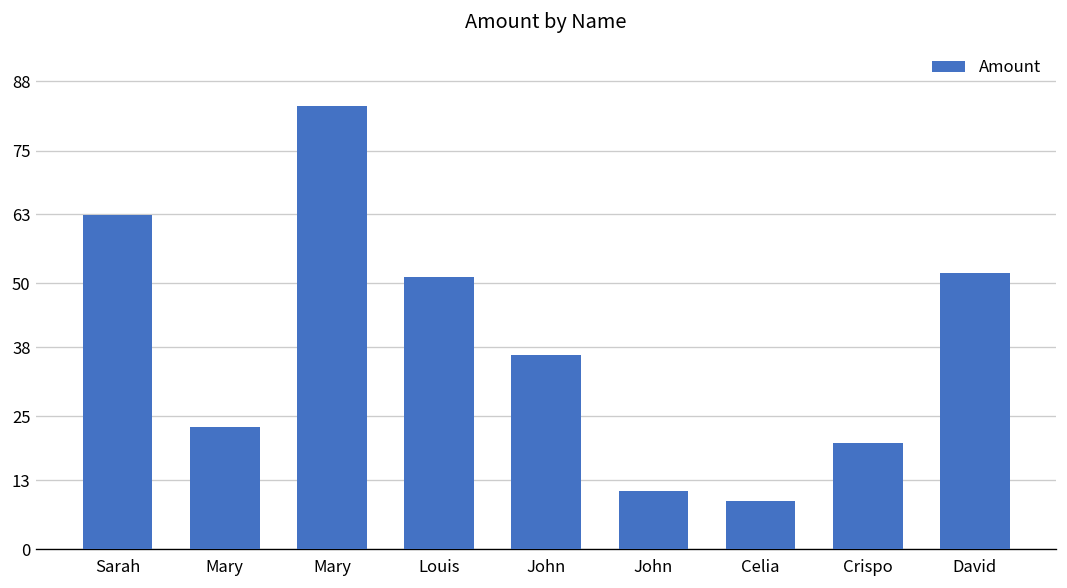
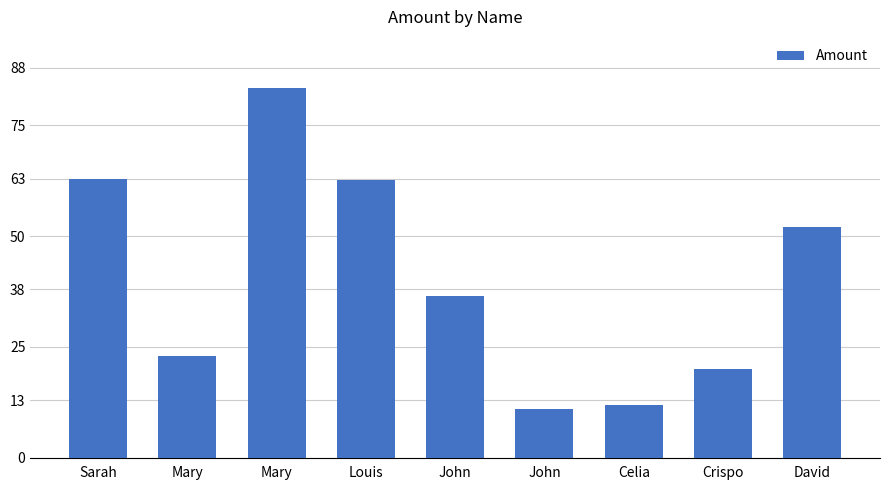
Louis: 51 -> 63
Celia: 9 -> 12
